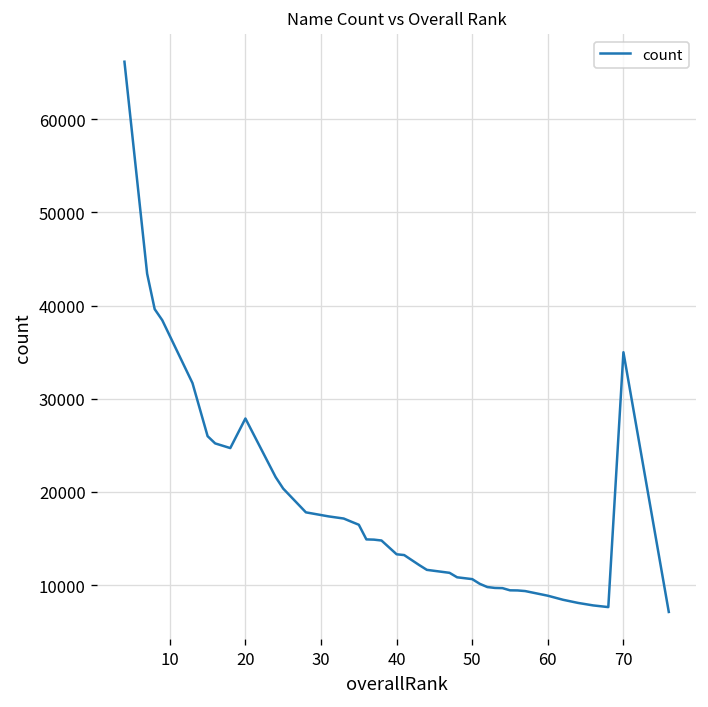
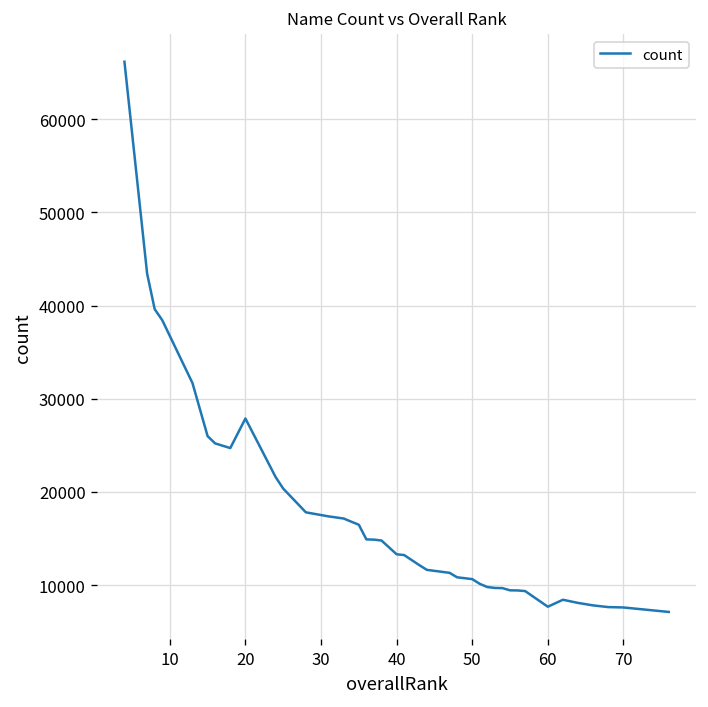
60: 9000 -> 8000
70: 35000 -> 8000
